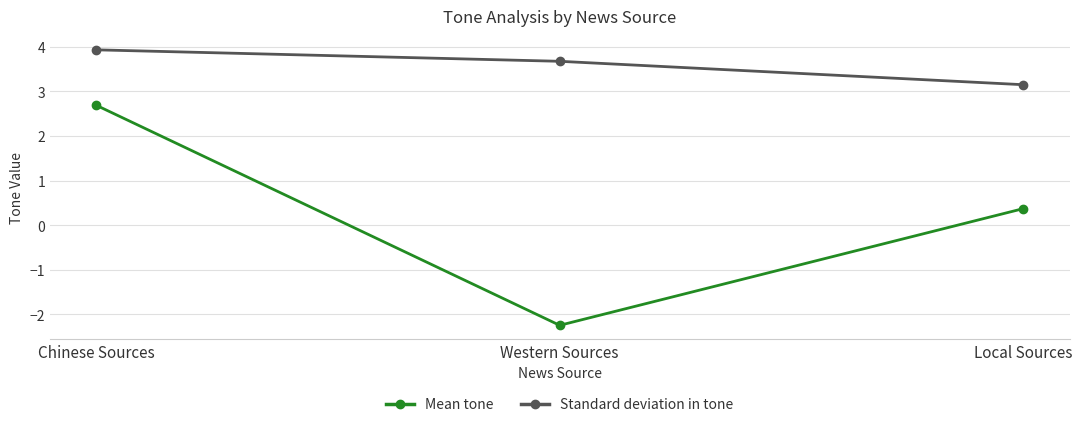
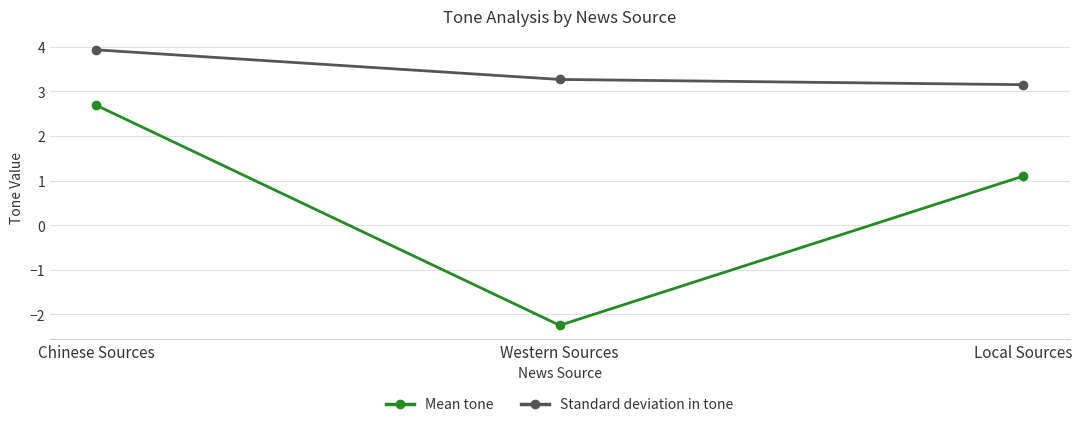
Standard deviation in tone, Western Sources: 3.7 -> 3.3
Mean tone, Local Sources: 0.4 -> 1.1
